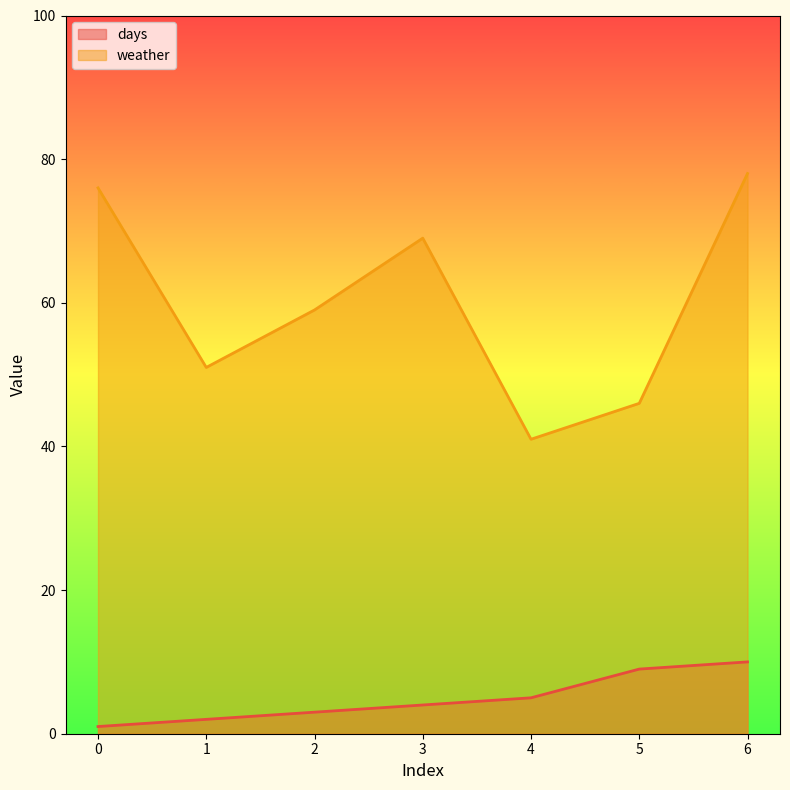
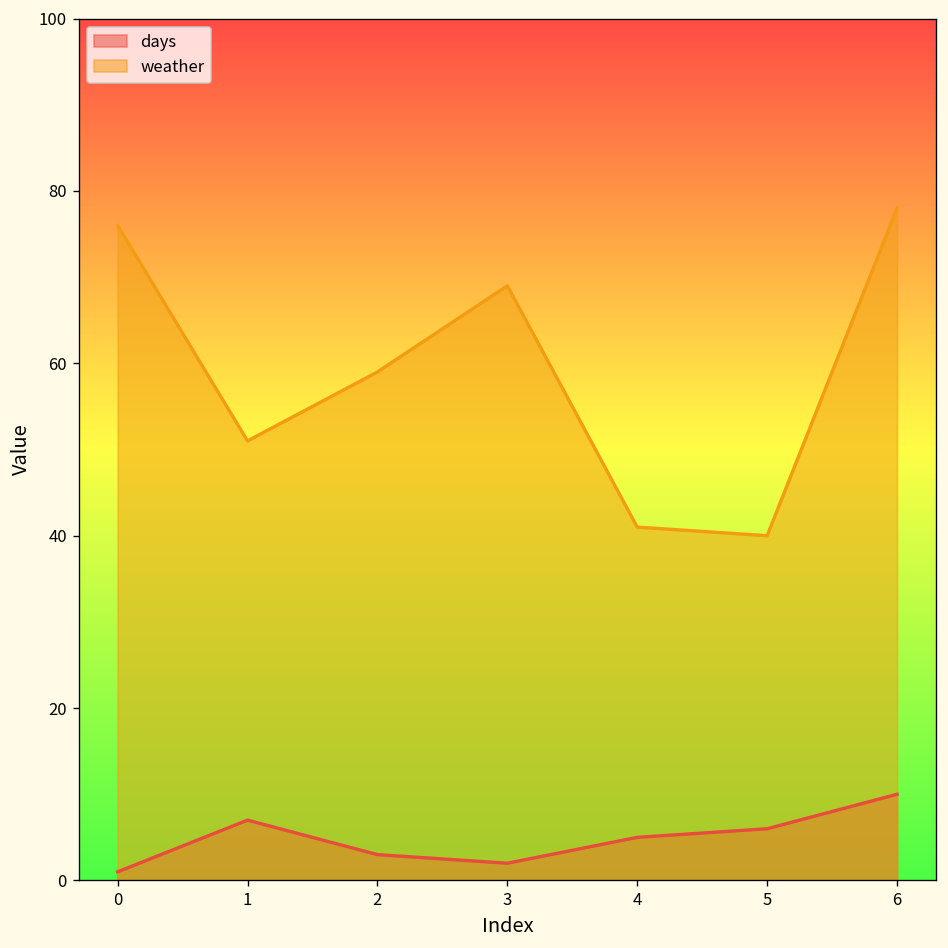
days, 1: 2 -> 7
days, 3: 4 -> 2
days, 5: 9 -> 6
weather, 5: 46 -> 40
